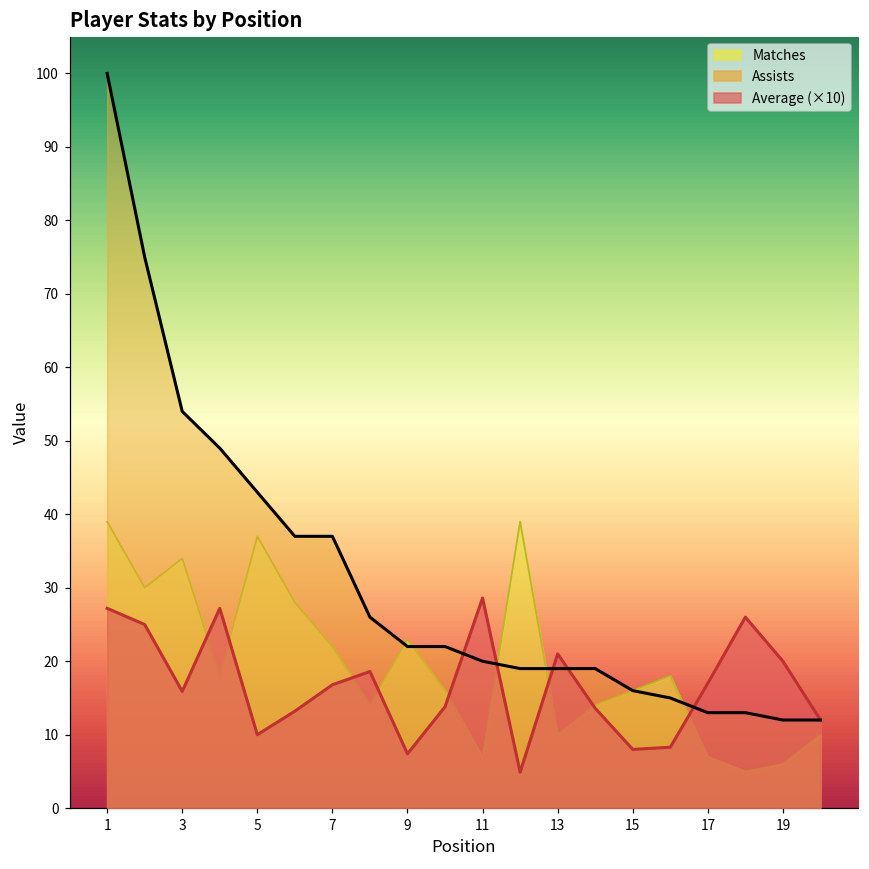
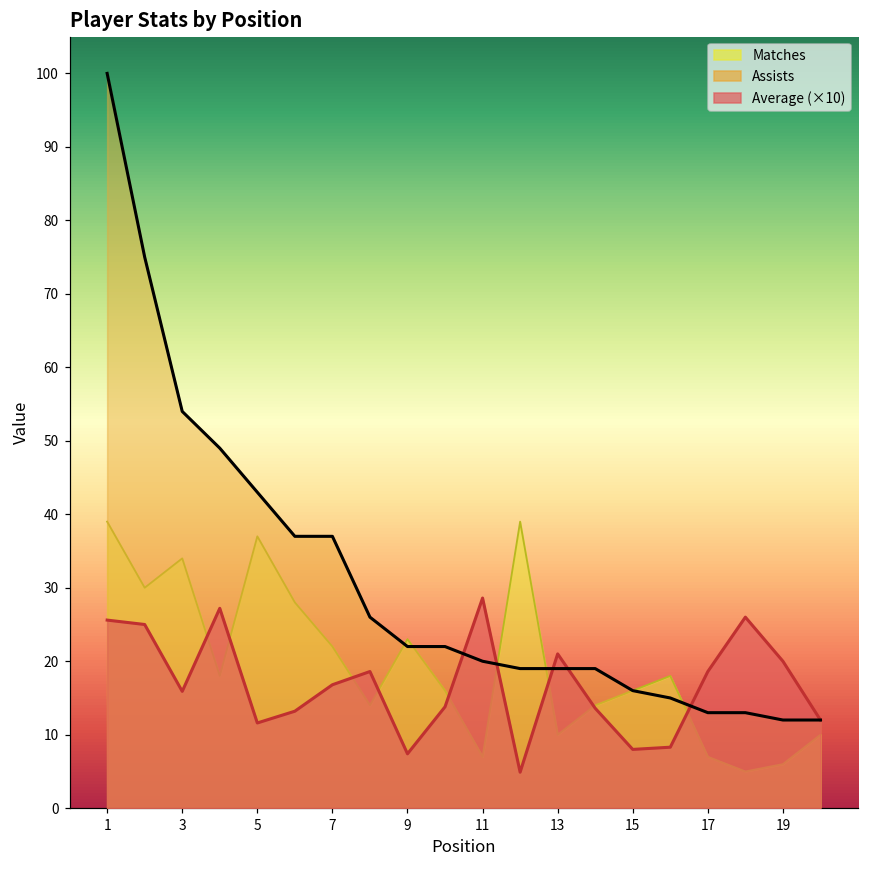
Average (×10), 1: 27 -> 26
Average (×10), 5: 10 -> 12
Average (×10), 17: 17 -> 19
